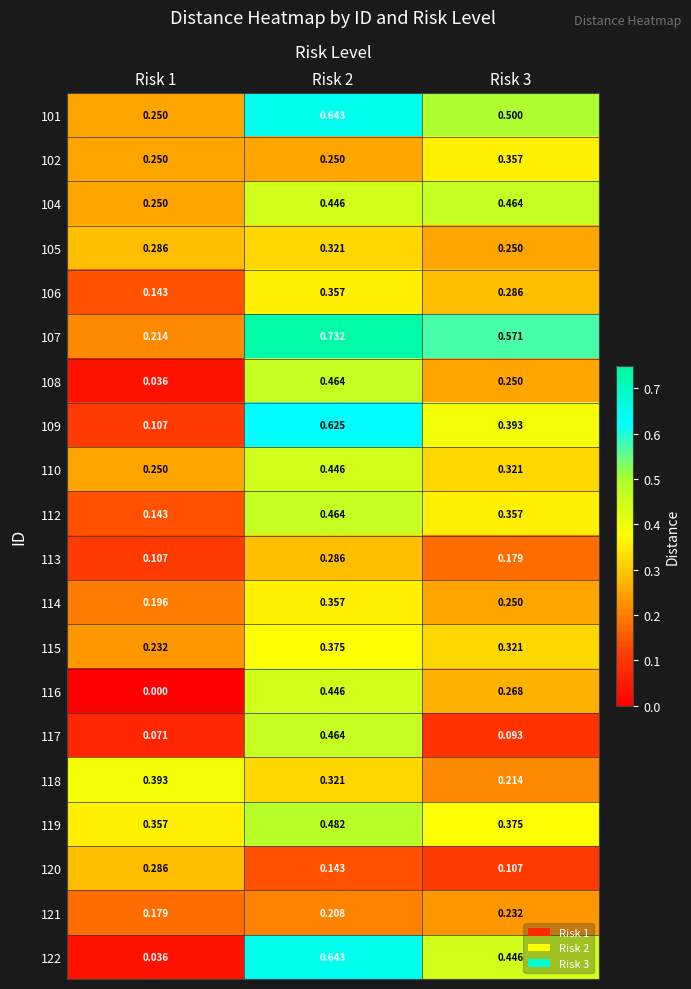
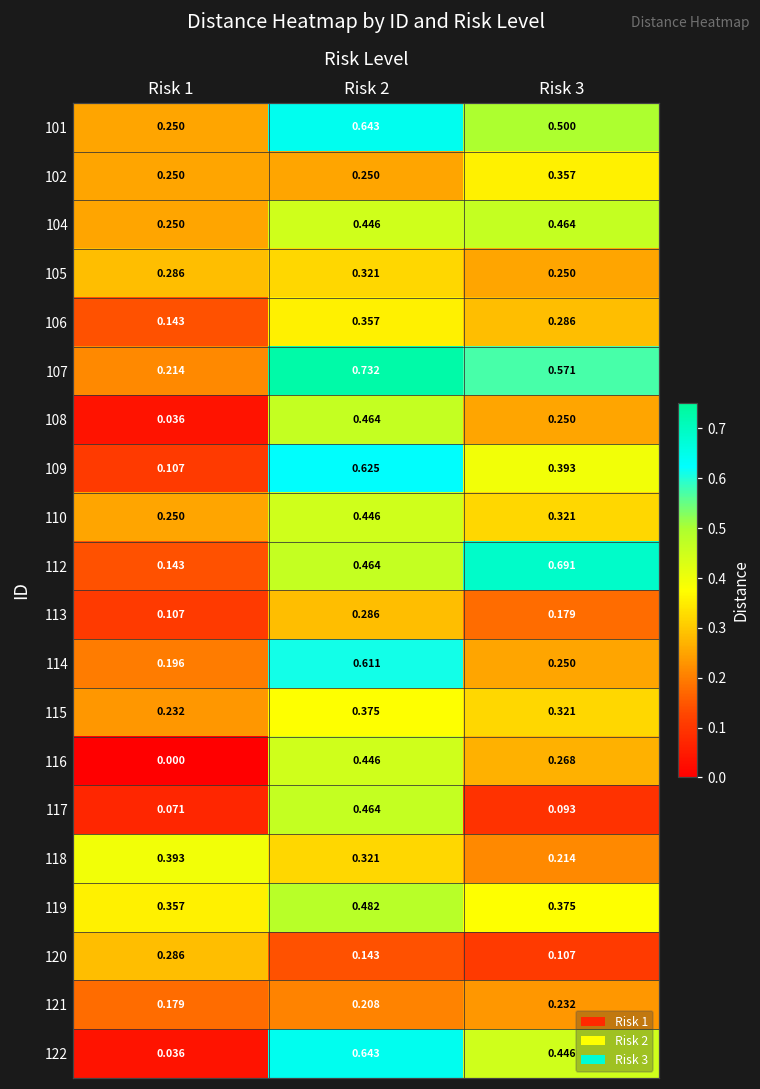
112, Risk 3: 0.357 -> 0.691
114, Risk 2: 0.357 -> 0.611
